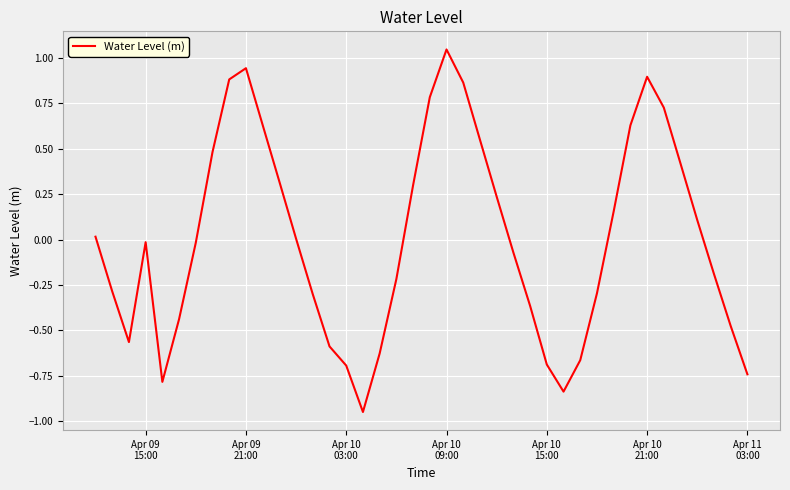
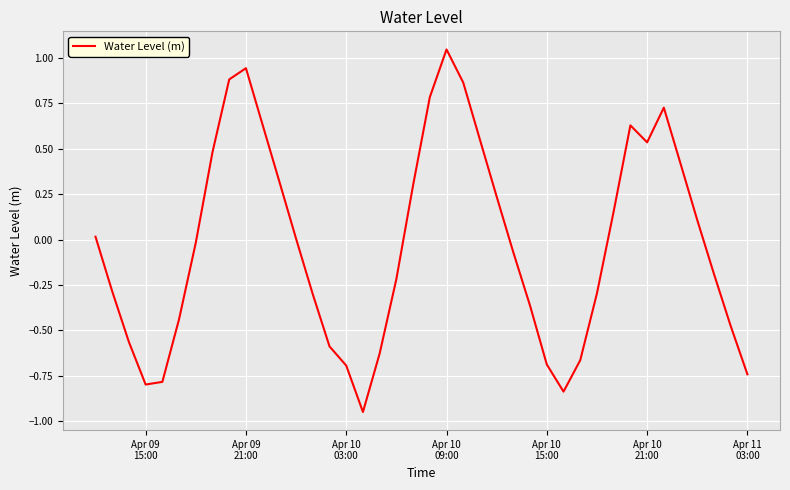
Apr 09 15:00: -0.01 -> -0.80
Apr 10 21:00: 0.90 -> 0.54
